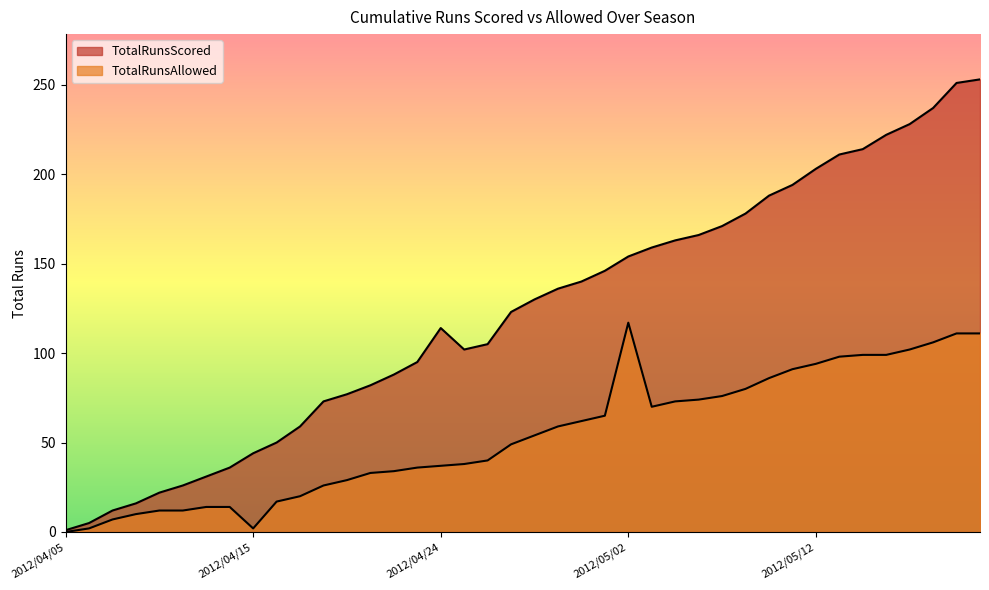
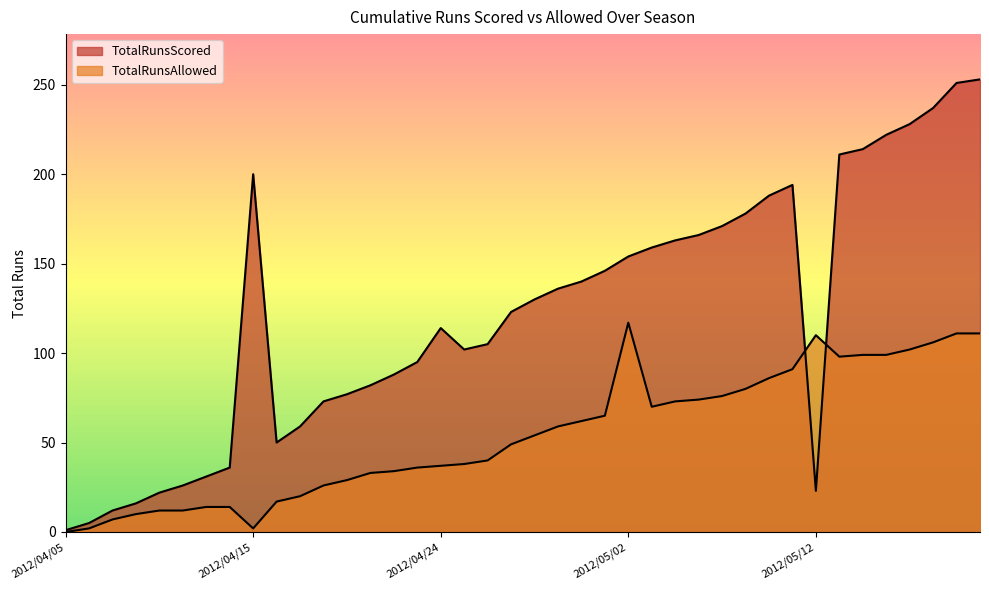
TotalRunsScored, 2012/04/15: 44 -> 200
TotalRunsScored, 2012/05/12: 203 -> 23
TotalRunsAllowed, 2012/05/12: 94 -> 110
